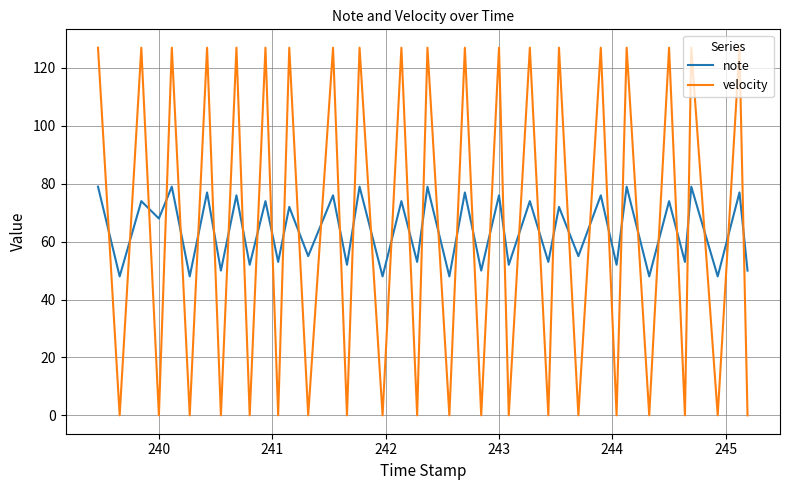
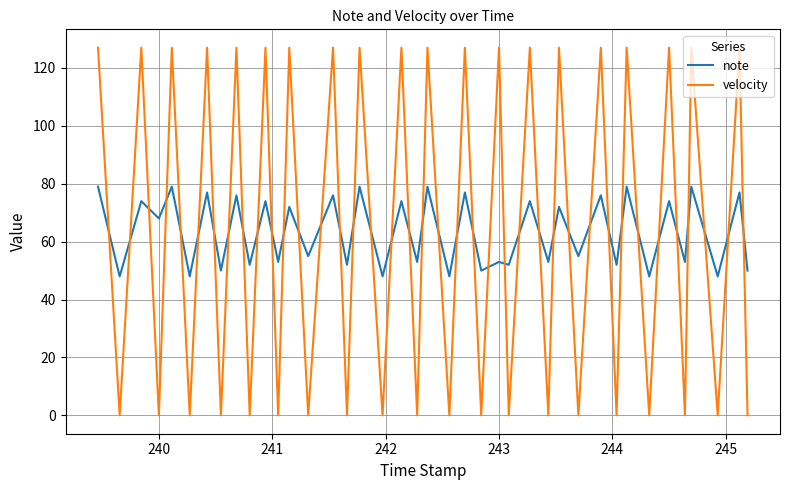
note, 243: 76 -> 53
